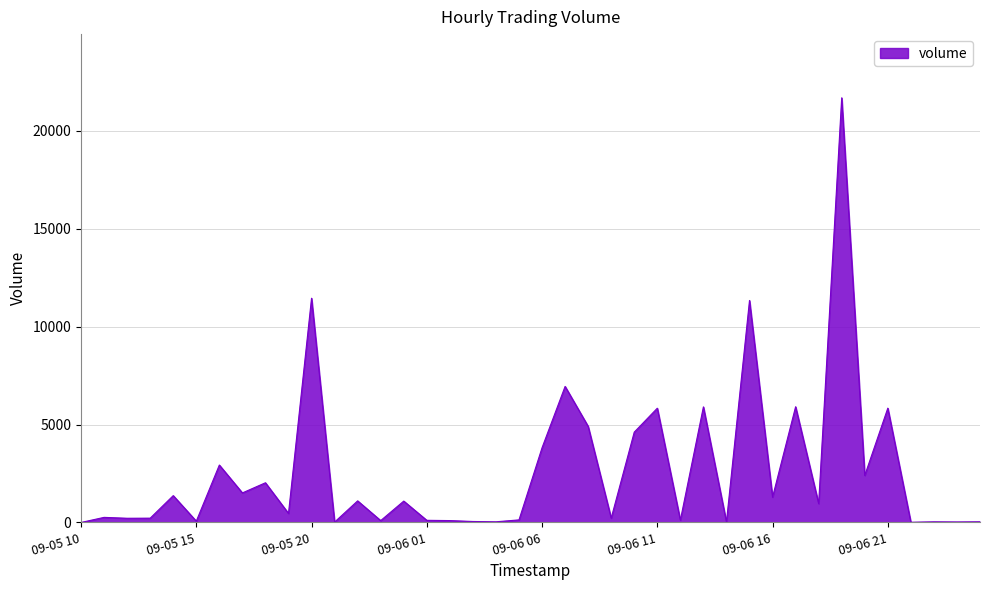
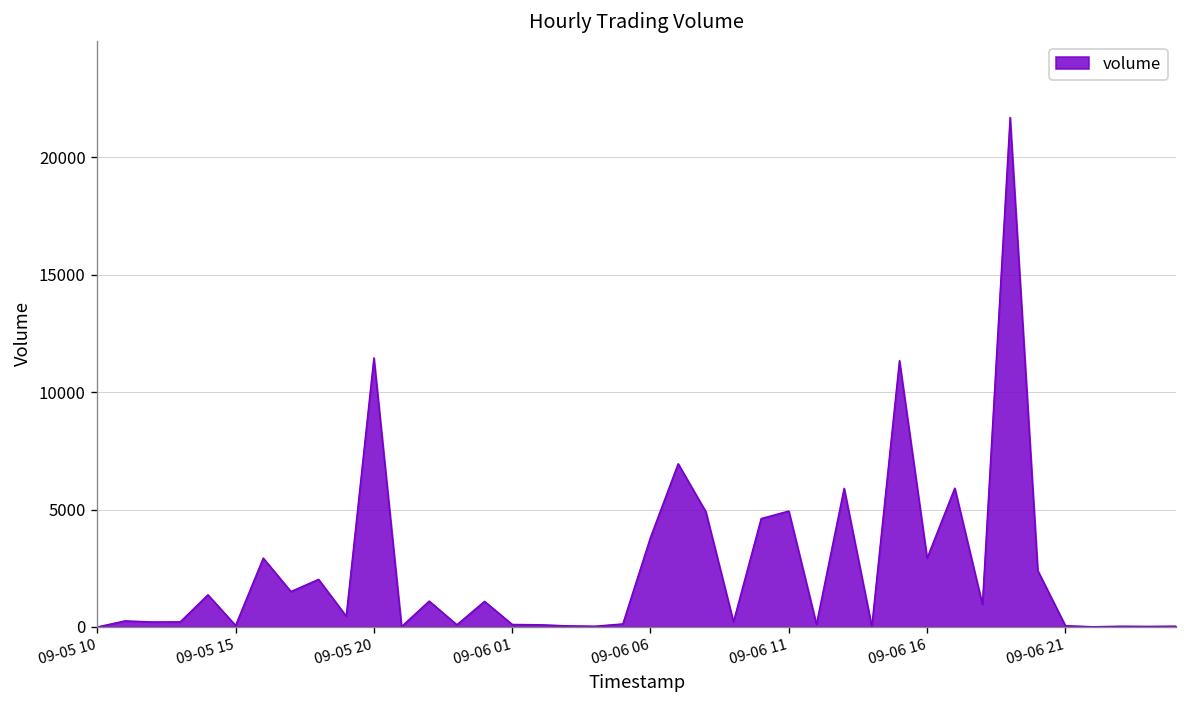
09-06 11: 5800 -> 4900
09-06 16: 1300 -> 2900
09-06 21: 5800 -> 100
